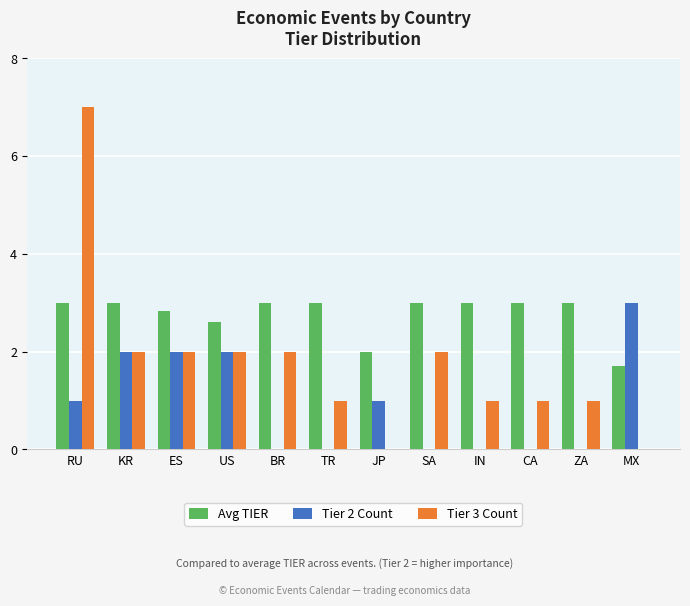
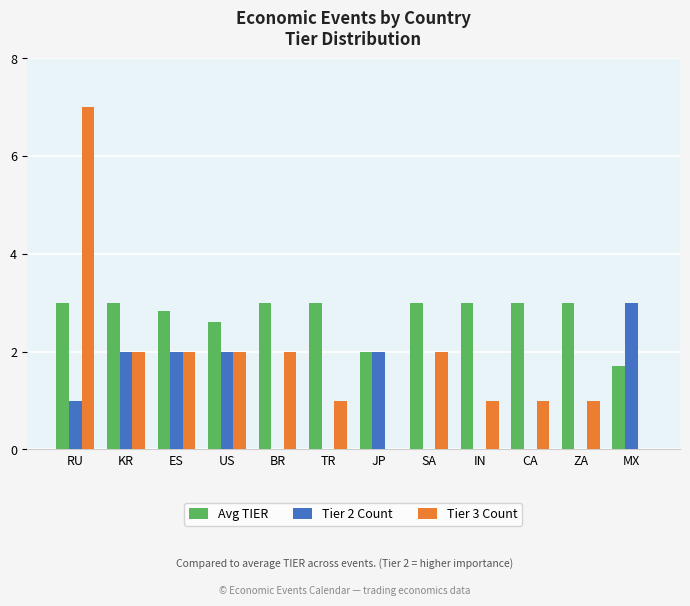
Tier 2 Count, JP: 1 -> 2
